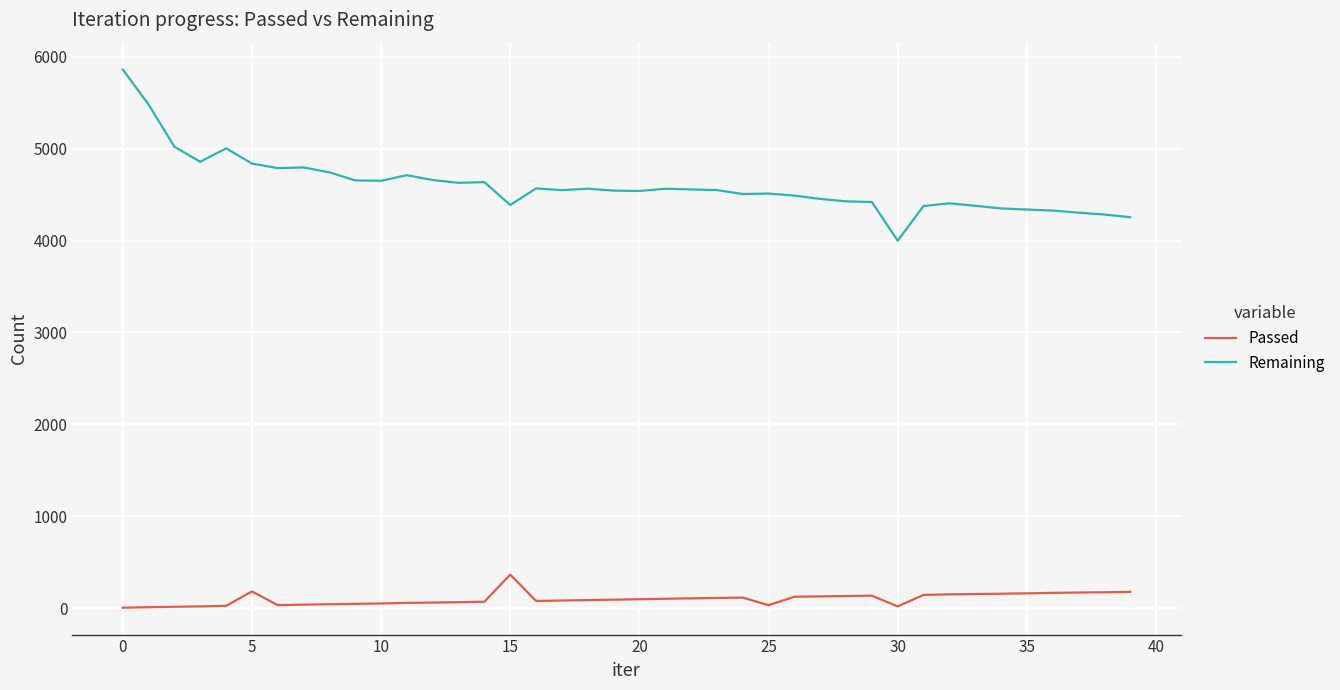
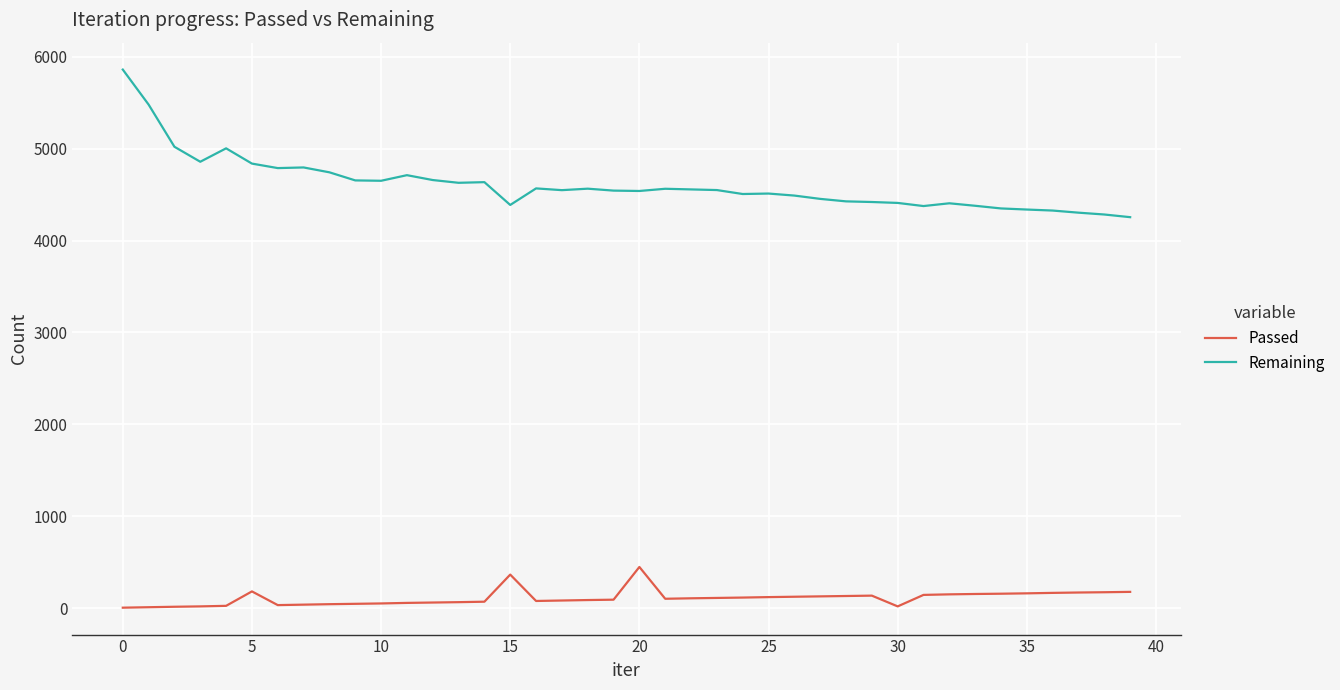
Passed, 20: 100 -> 400
Passed, 25: 0 -> 100
Remaining, 30: 4000 -> 4400
